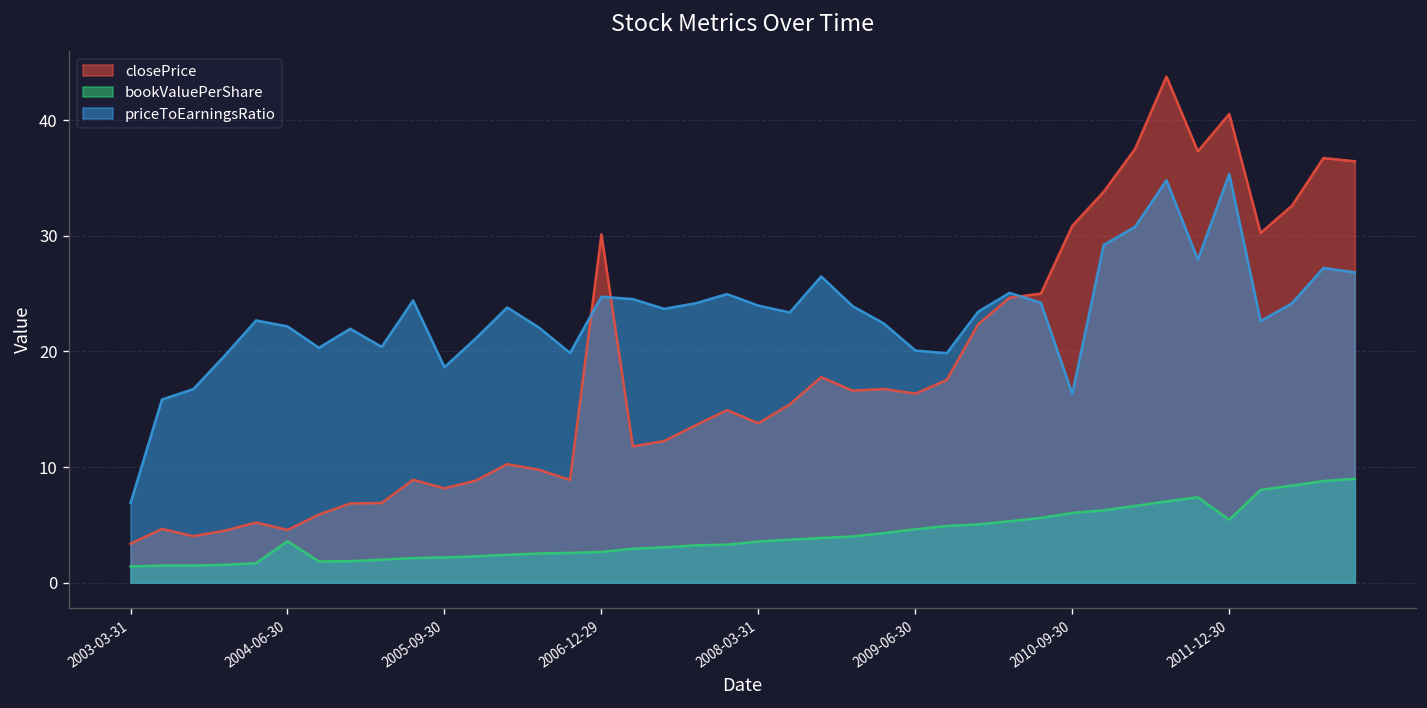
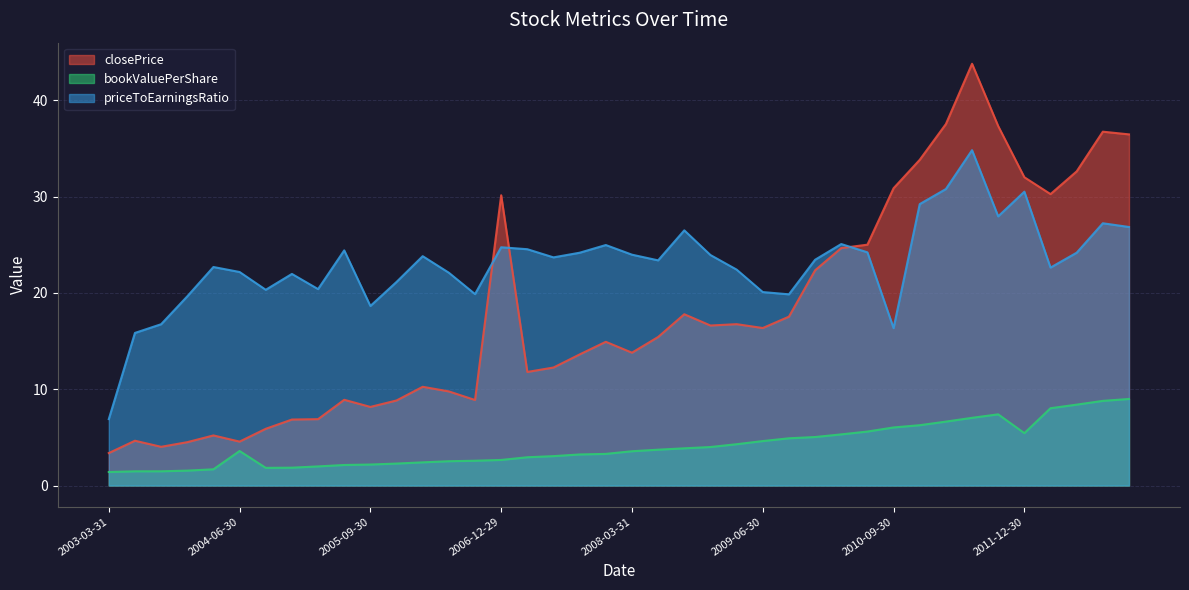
closePrice, 2011-12-30: 41 -> 32
priceToEarningsRatio, 2011-12-30: 35 -> 31
